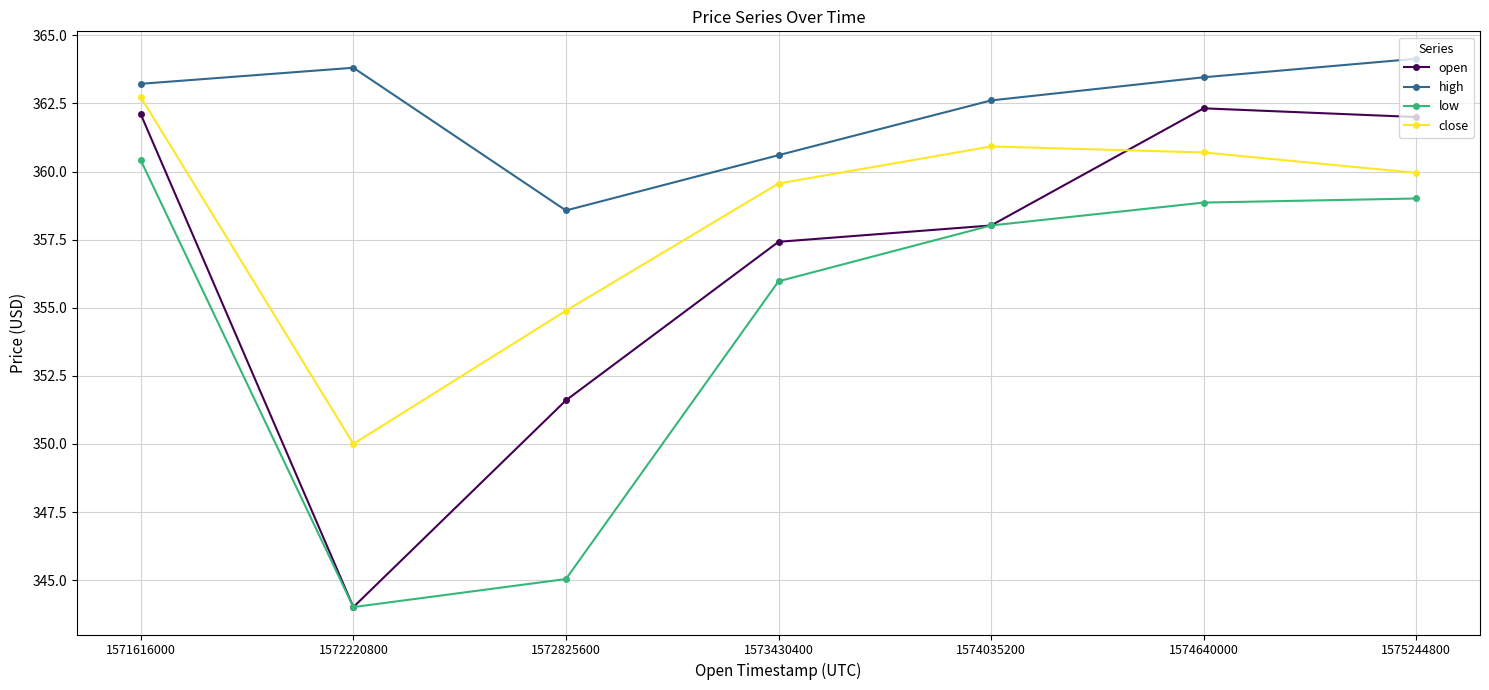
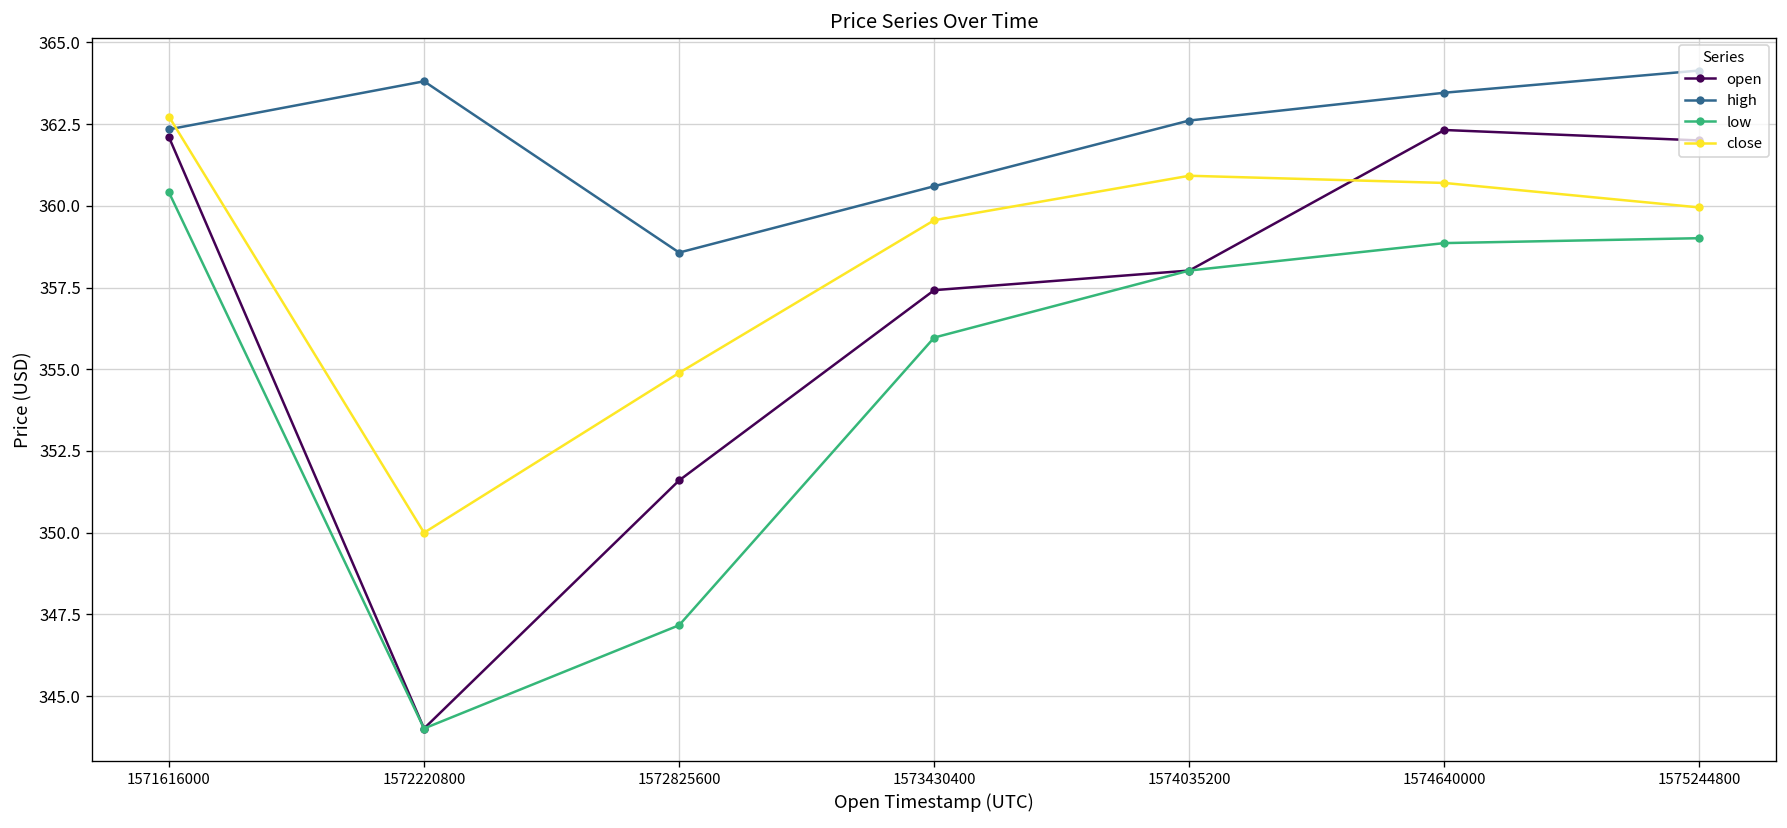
high, 1571616000: 363.2 -> 362.3
low, 1572825600: 345.0 -> 347.2
